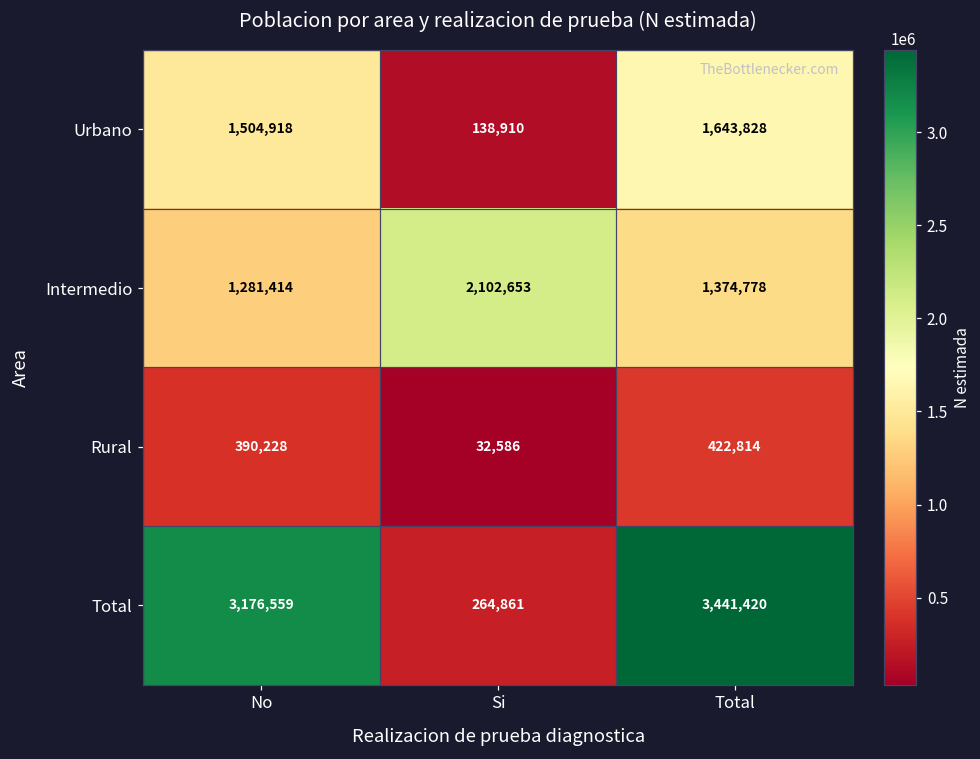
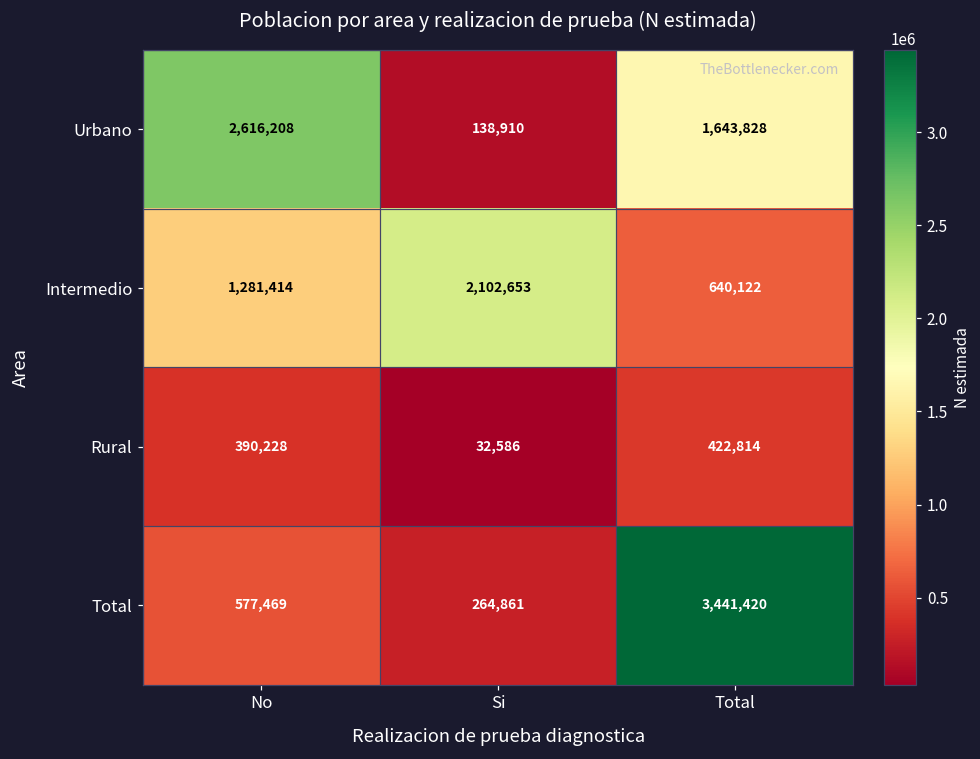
Urbano, No: 1,504,918 -> 2,616,208
Intermedio, Total: 1,374,778 -> 640,122
Total, No: 3,176,559 -> 577,469
